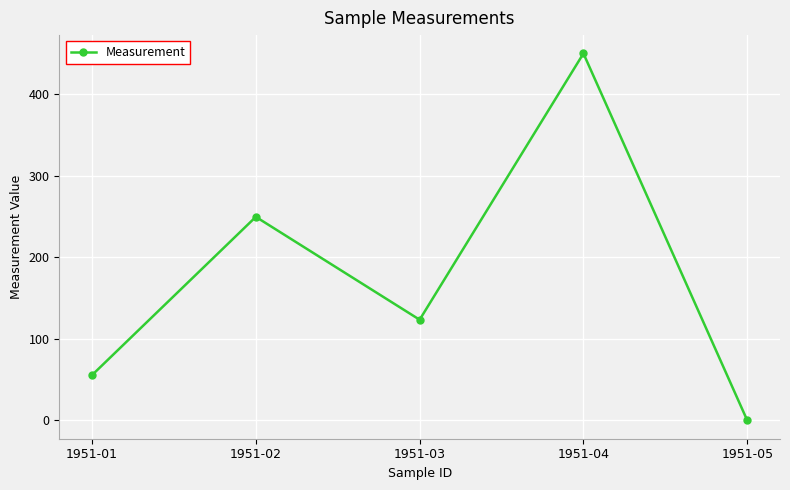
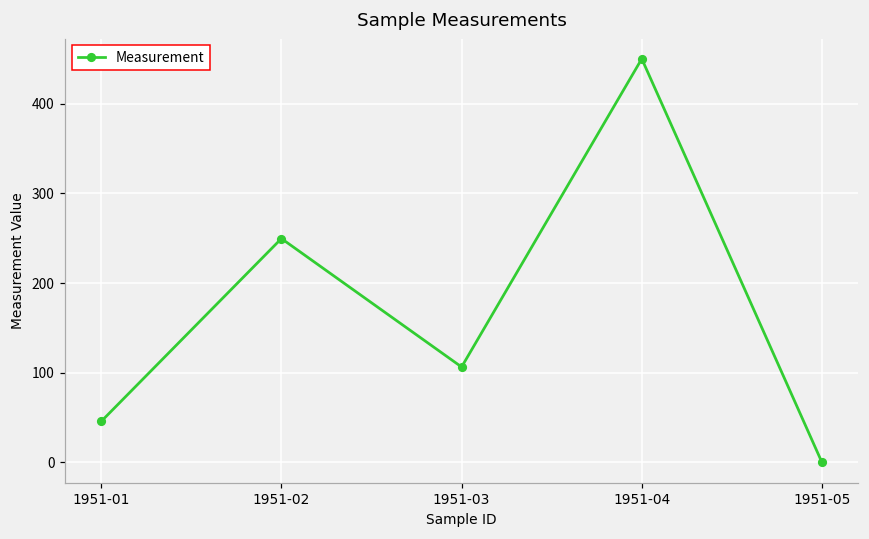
1951-01: 60 -> 50
1951-03: 120 -> 110
